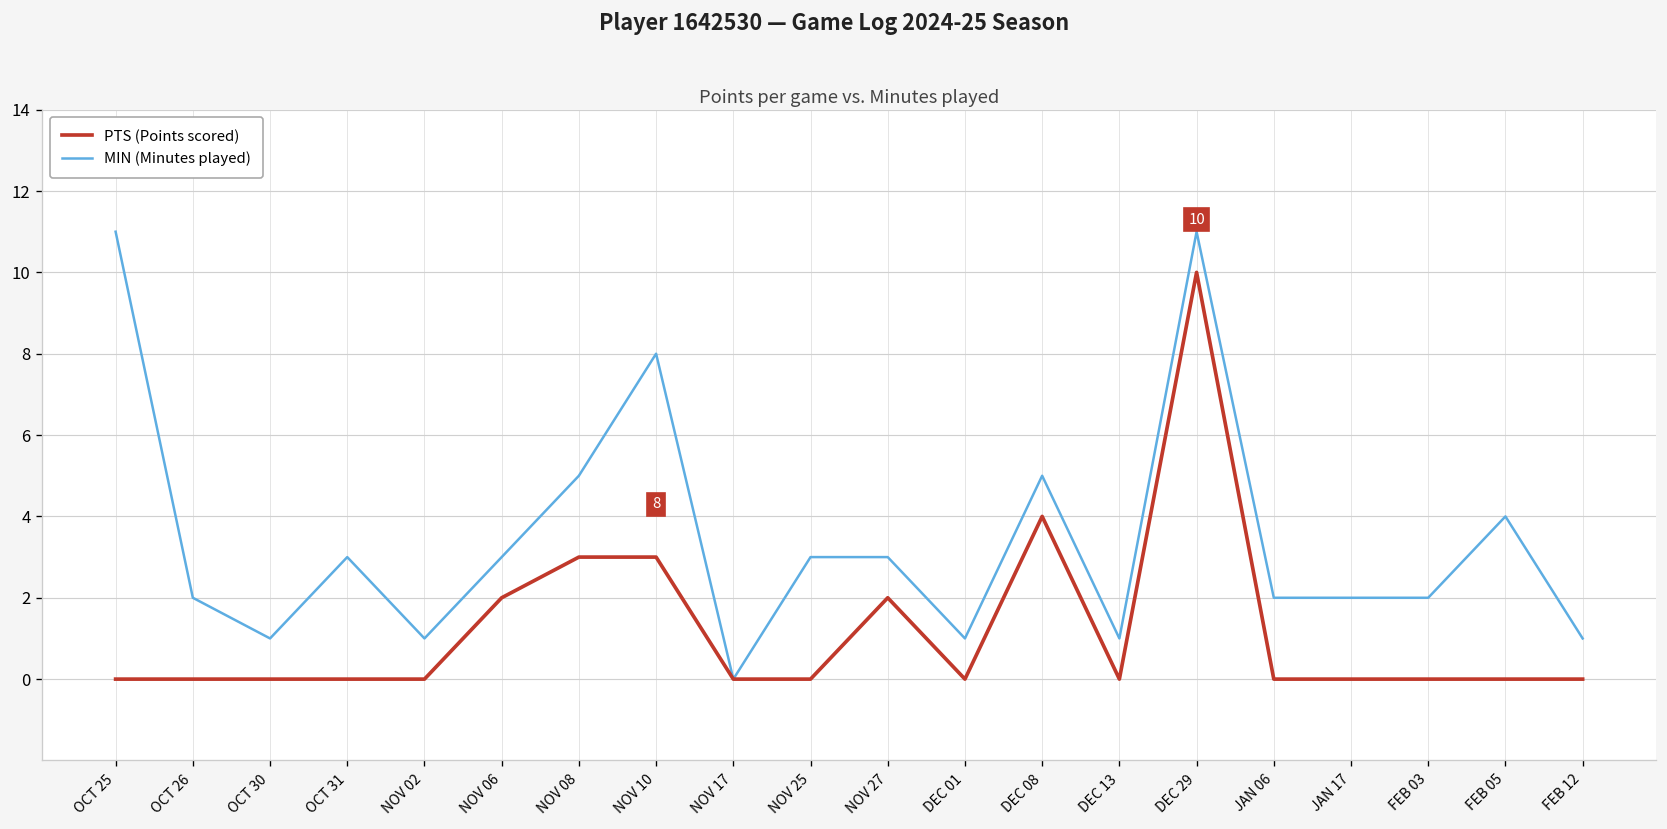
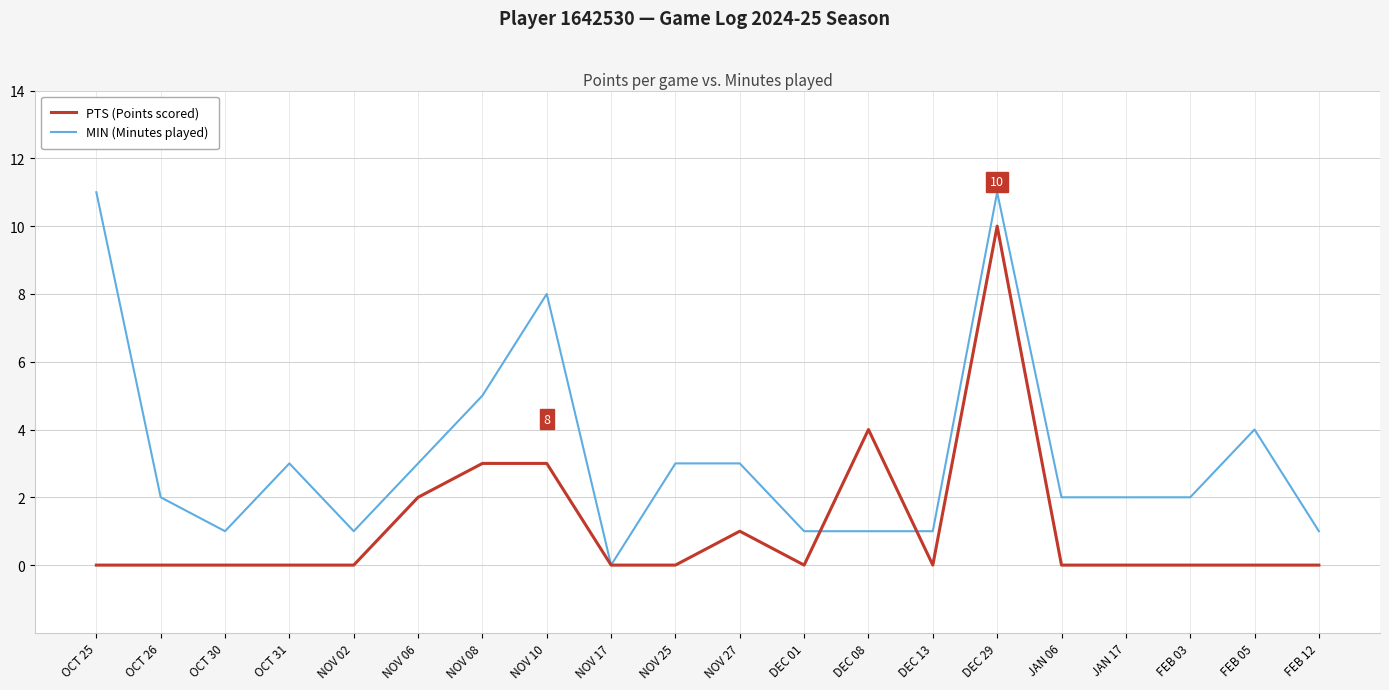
PTS (Points scored), NOV 27: 2 -> 1
MIN (Minutes played), DEC 08: 5 -> 1
